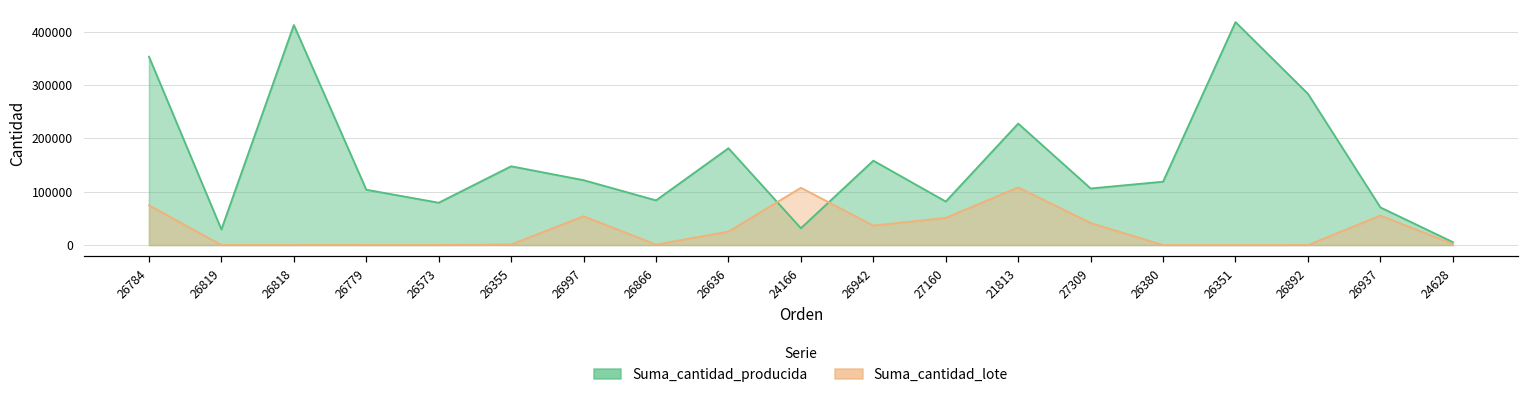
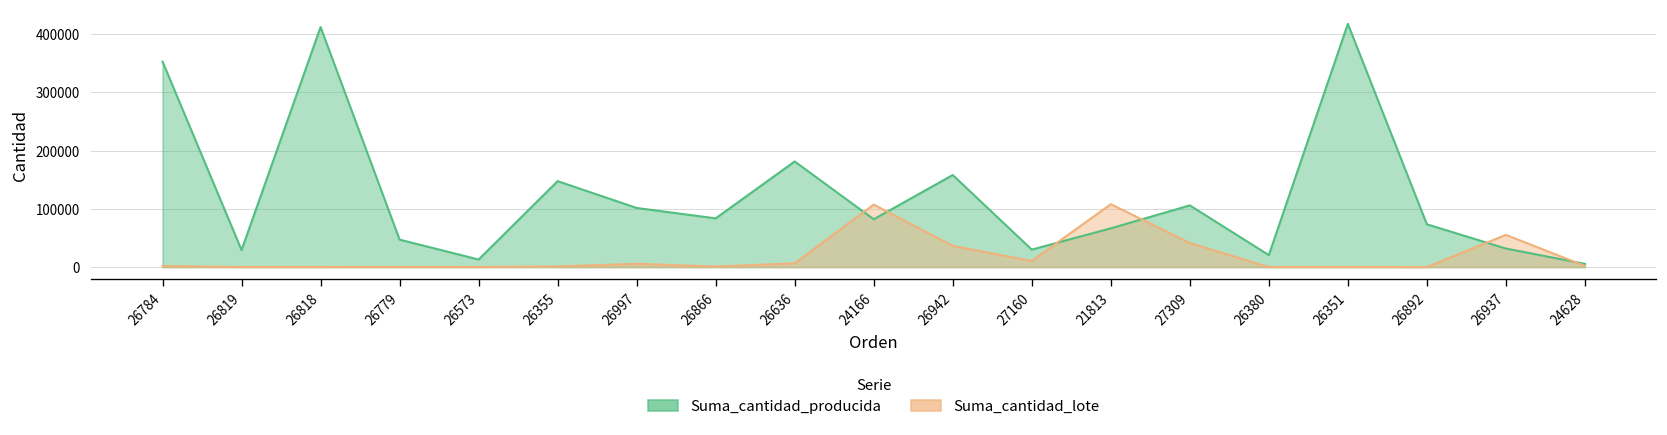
Suma_cantidad_lote, 26784: 70000 -> 0
Suma_cantidad_producida, 26779: 100000 -> 50000
Suma_cantidad_producida, 26573: 80000 -> 10000
Suma_cantidad_producida, 26997: 120000 -> 100000
Suma_cantidad_lote, 26997: 50000 -> 10000
Suma_cantidad_lote, 26636: 30000 -> 10000
Suma_cantidad_producida, 24166: 30000 -> 80000
Suma_cantidad_producida, 27160: 80000 -> 30000
Suma_cantidad_lote, 27160: 50000 -> 10000
Suma_cantidad_producida, 21813: 230000 -> 70000
Suma_cantidad_producida, 26380: 120000 -> 20000
Suma_cantidad_producida, 26892: 280000 -> 70000
Suma_cantidad_producida, 26937: 70000 -> 30000
